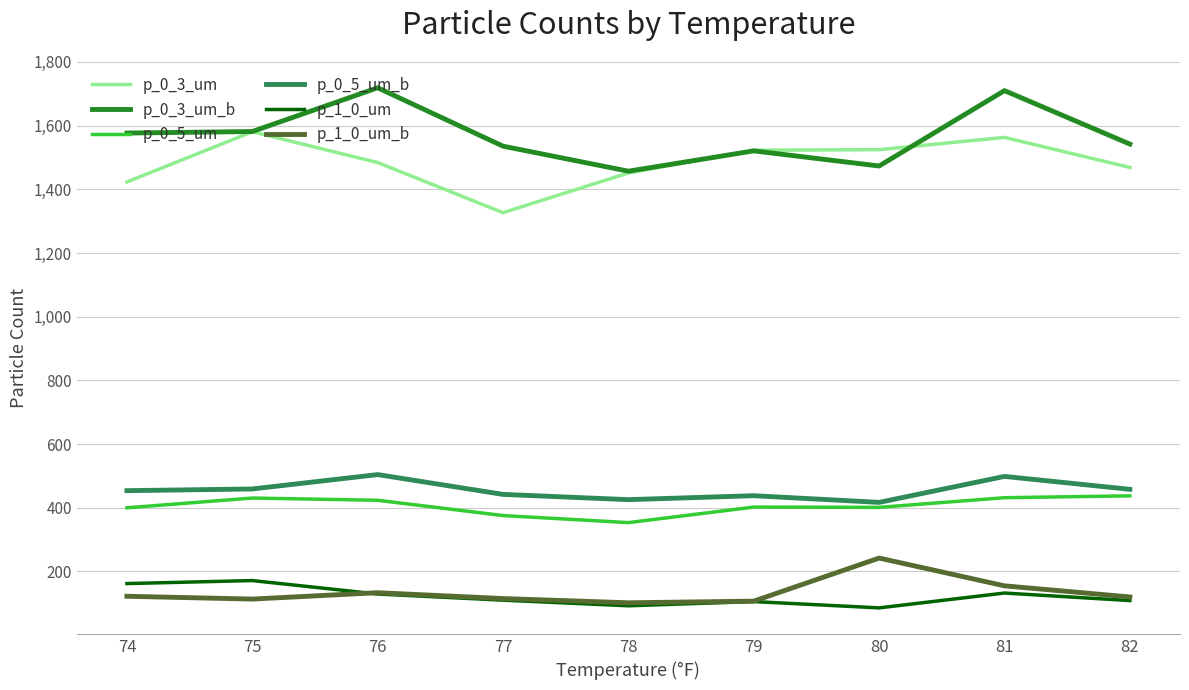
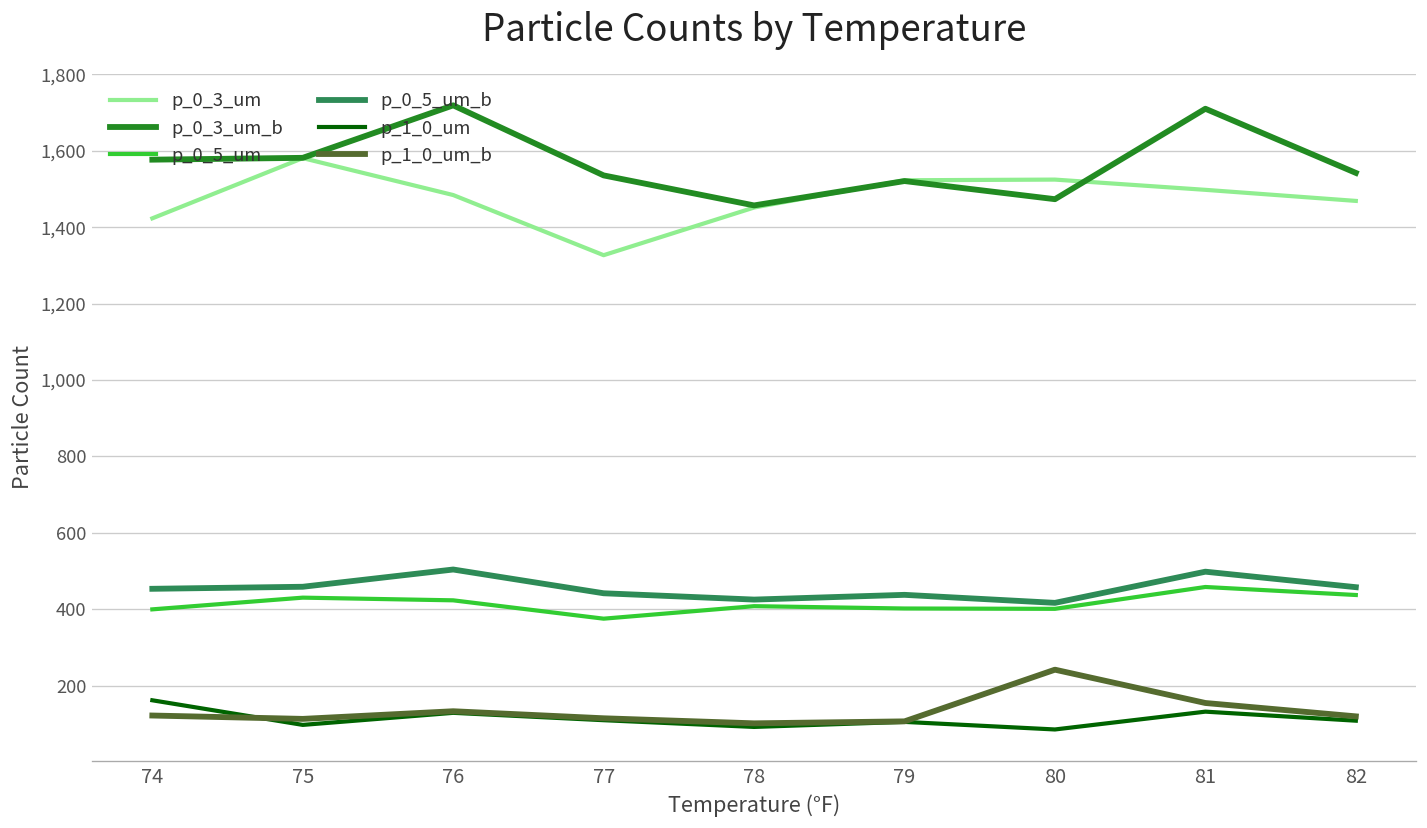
p_1_0_um, 75: 170 -> 100
p_0_5_um, 78: 350 -> 410
p_0_3_um, 81: 1,560 -> 1,500
p_0_5_um, 81: 430 -> 460
